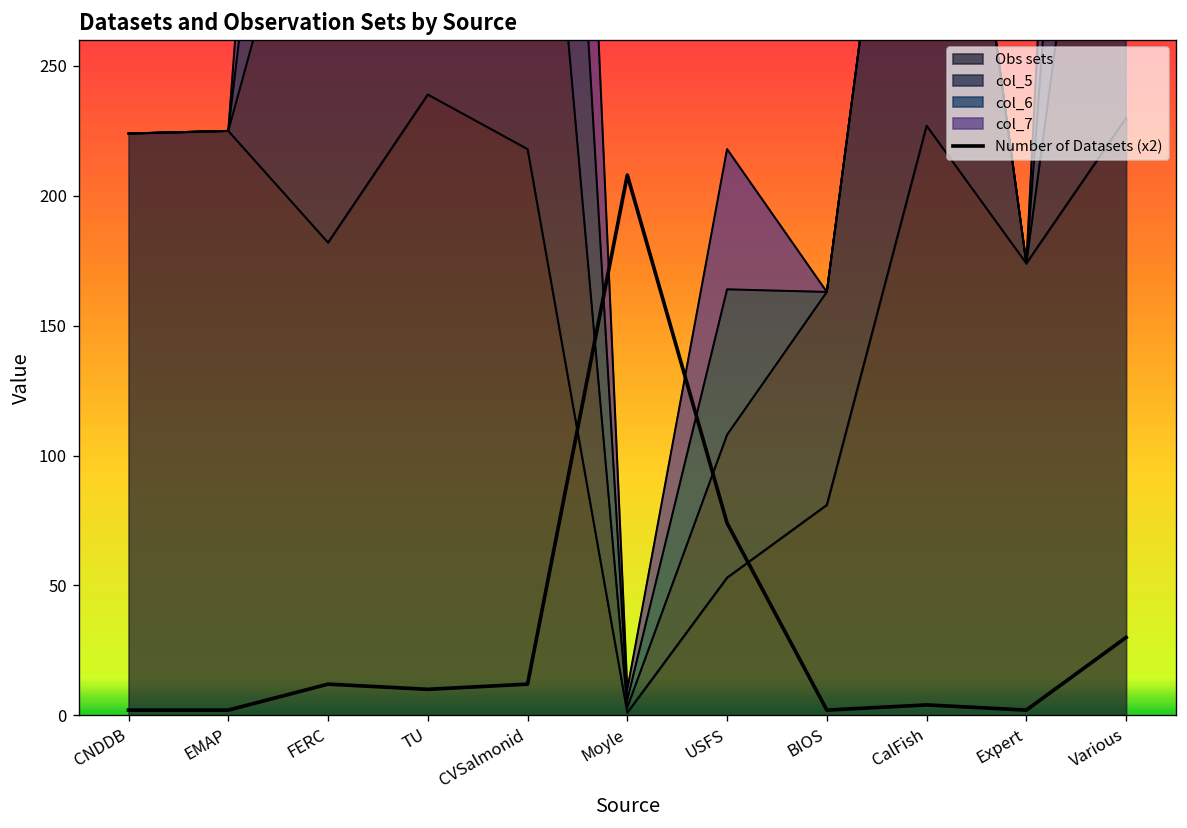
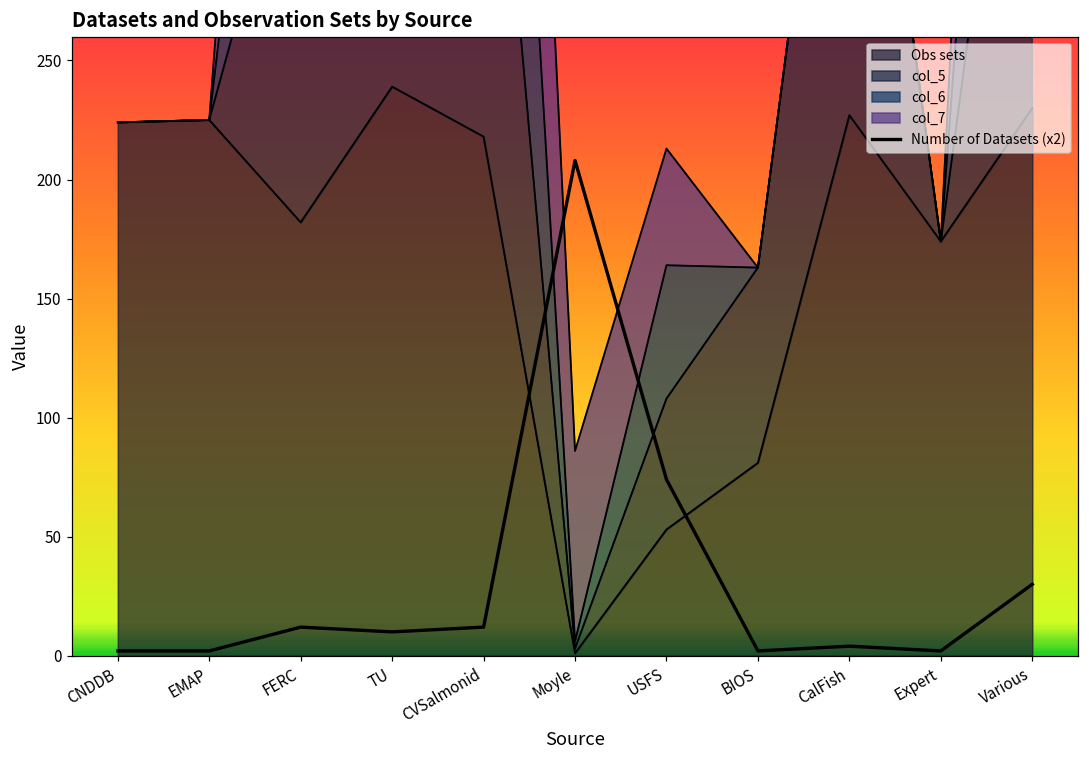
col_7, Moyle: 4 -> 80
col_7, USFS: 54 -> 49
